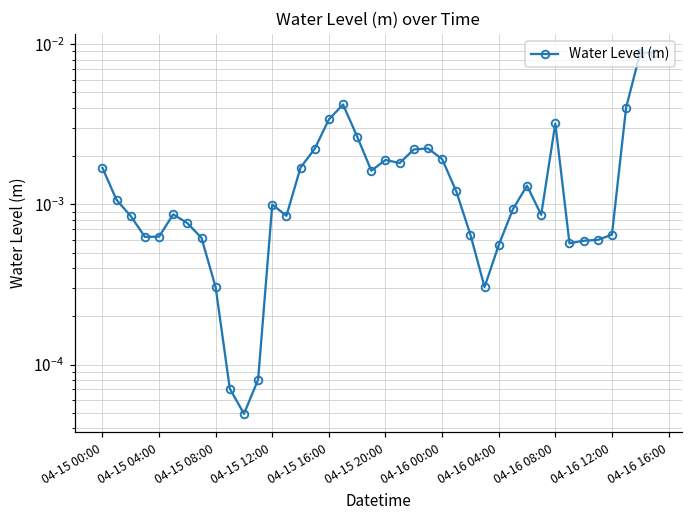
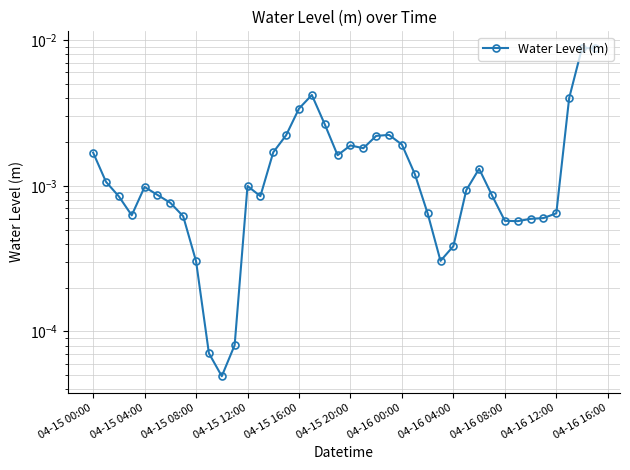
04-15 04:00: 0.00063 -> 0.0010
04-16 04:00: 0.00056 -> 0.00039
04-16 08:00: 0.0032 -> 0.00057
